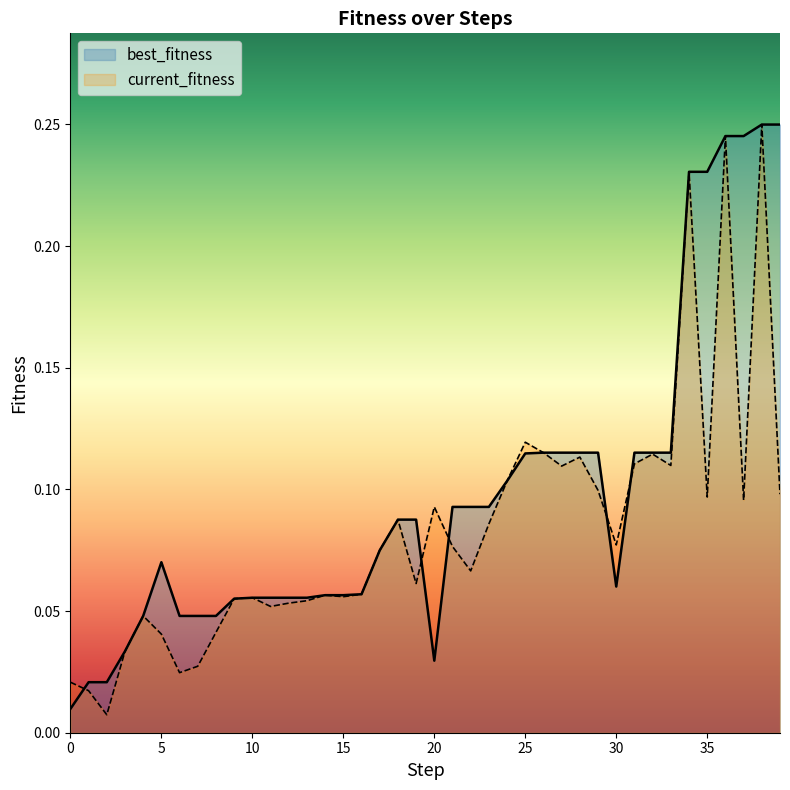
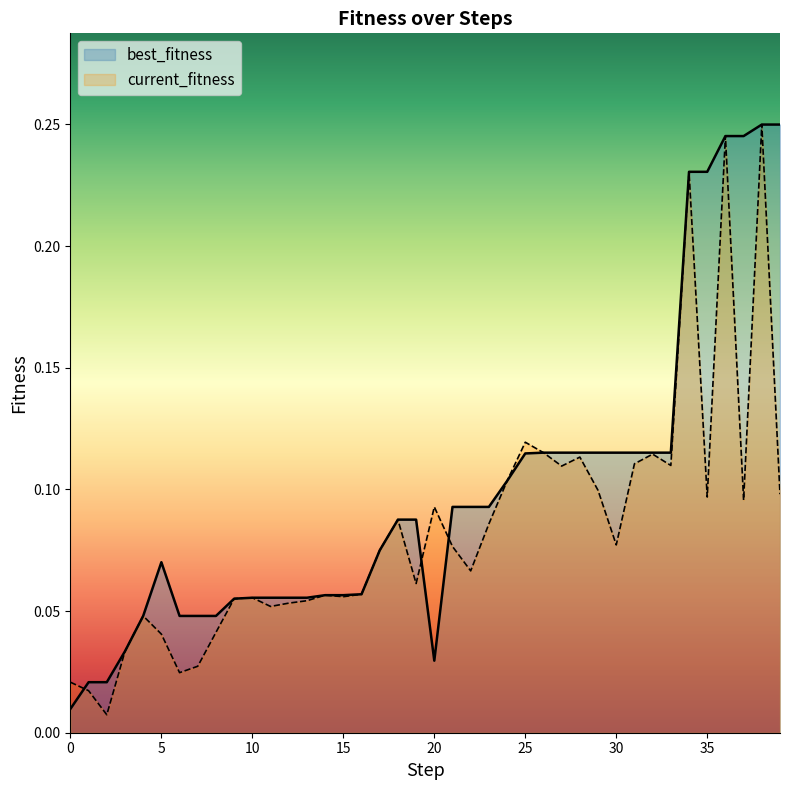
best_fitness, 30: 0.060 -> 0.115
